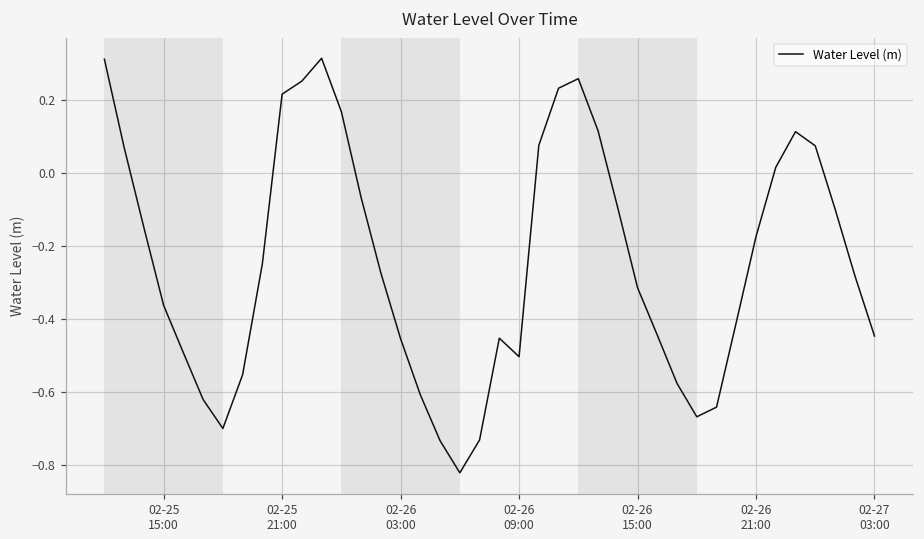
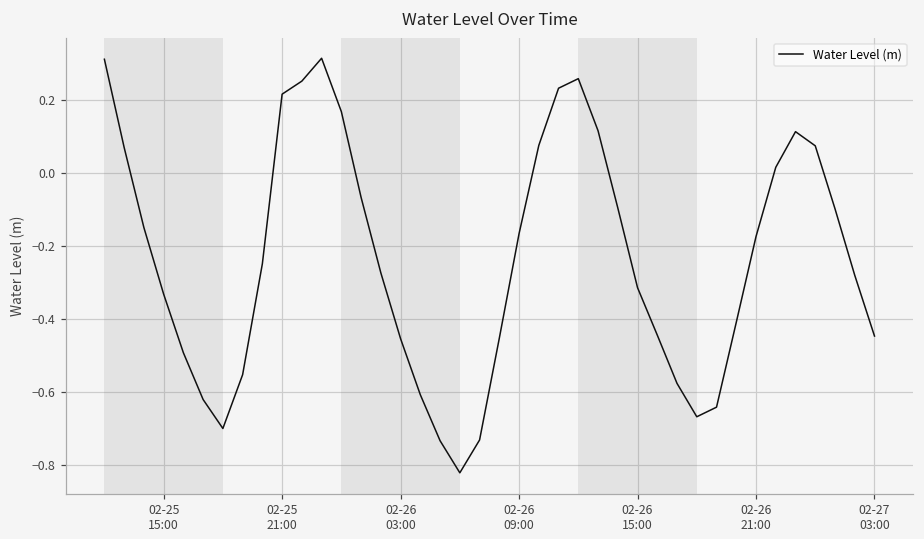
02-25 15:00: -0.36 -> -0.33
02-26 09:00: -0.50 -> -0.17
